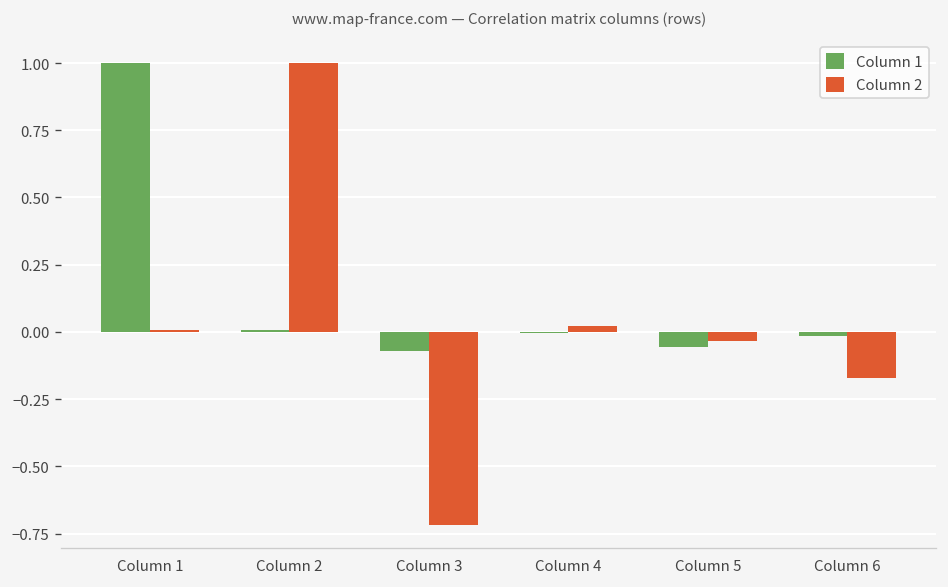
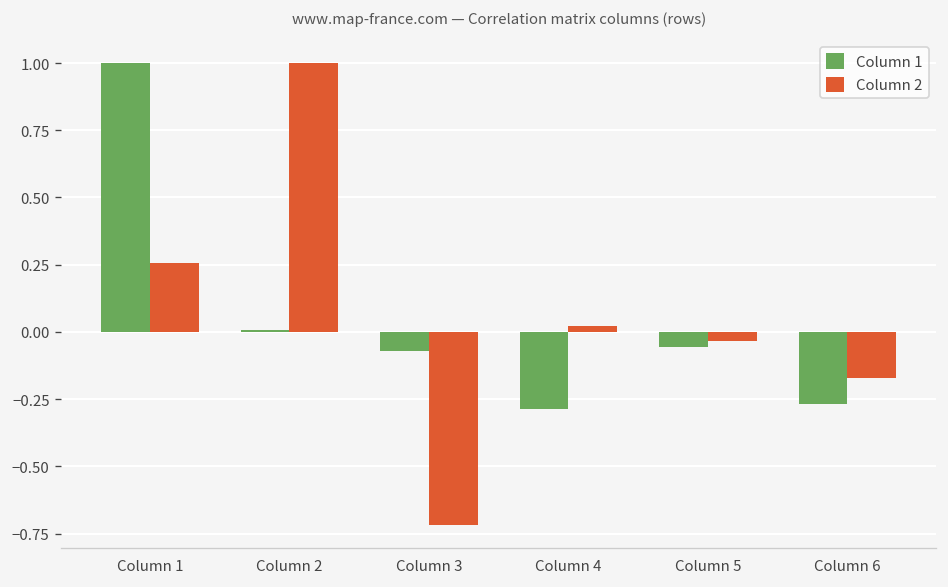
Column 2, Column 1: 0.01 -> 0.26
Column 1, Column 4: -0.01 -> -0.29
Column 1, Column 6: -0.02 -> -0.27
